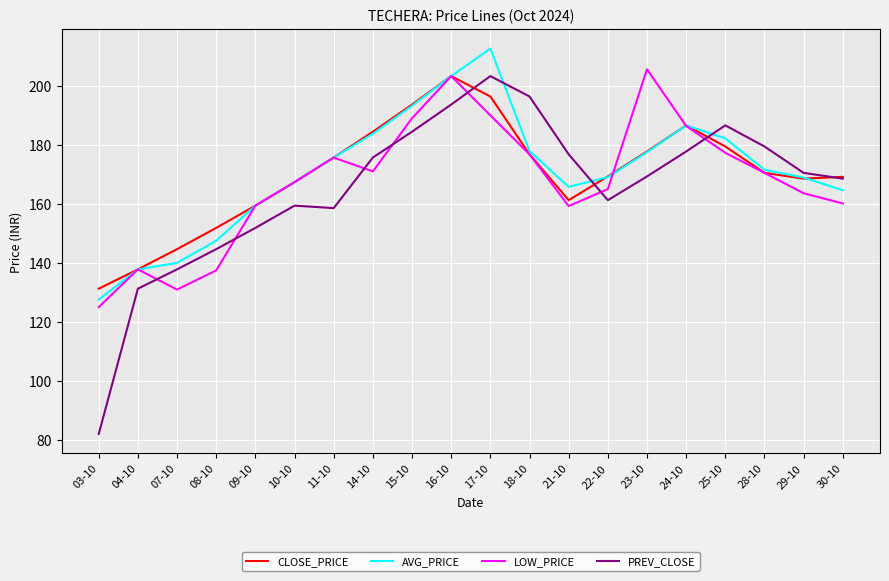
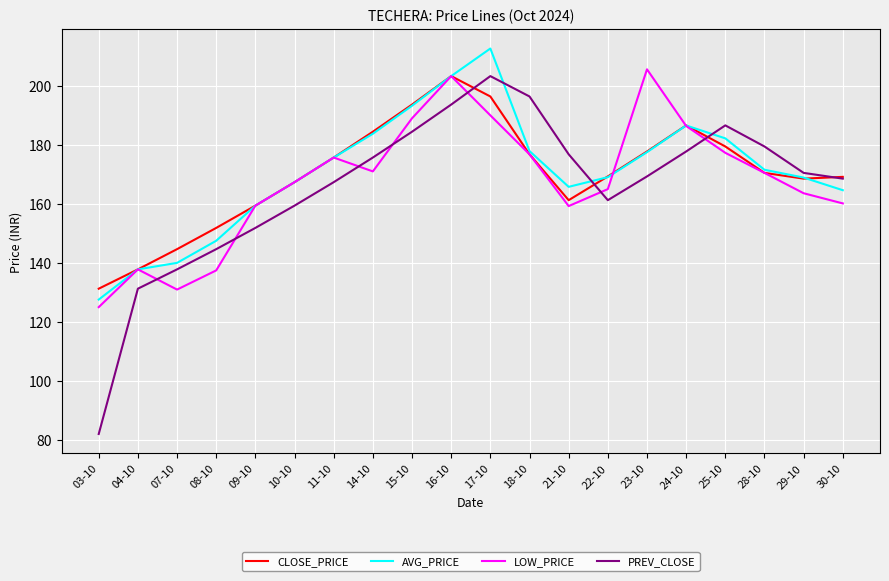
PREV_CLOSE, 11-10: 159 -> 167
